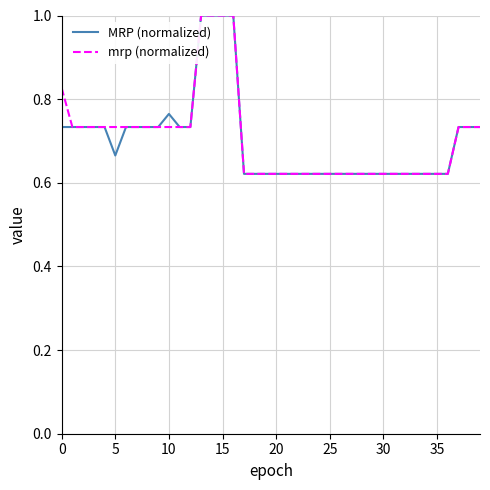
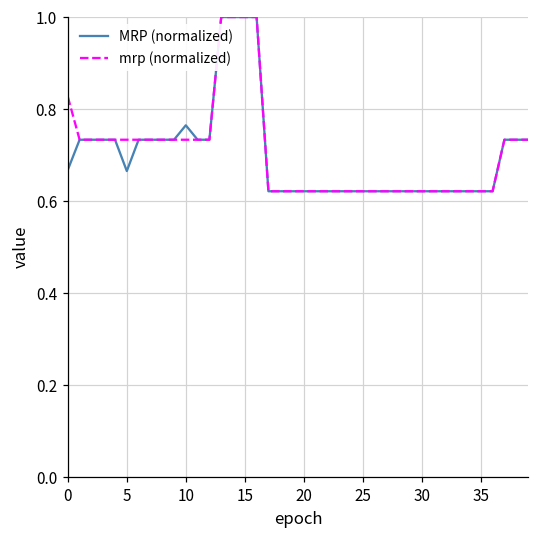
MRP (normalized), 0: 0.73 -> 0.67
